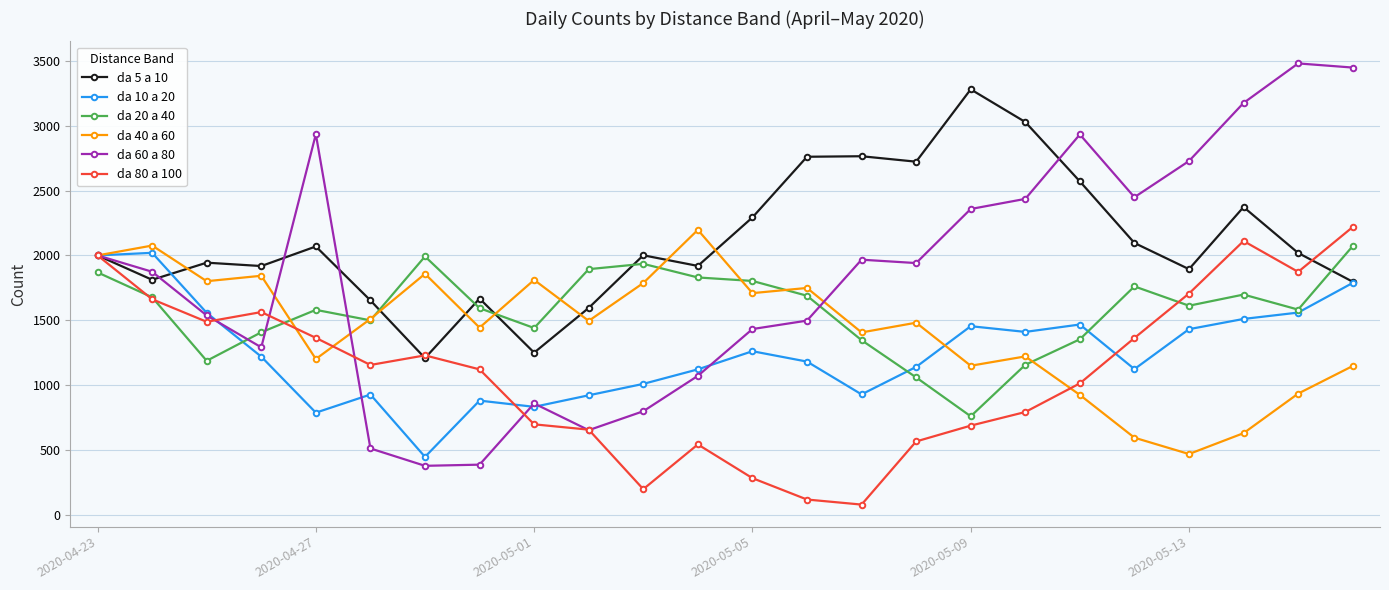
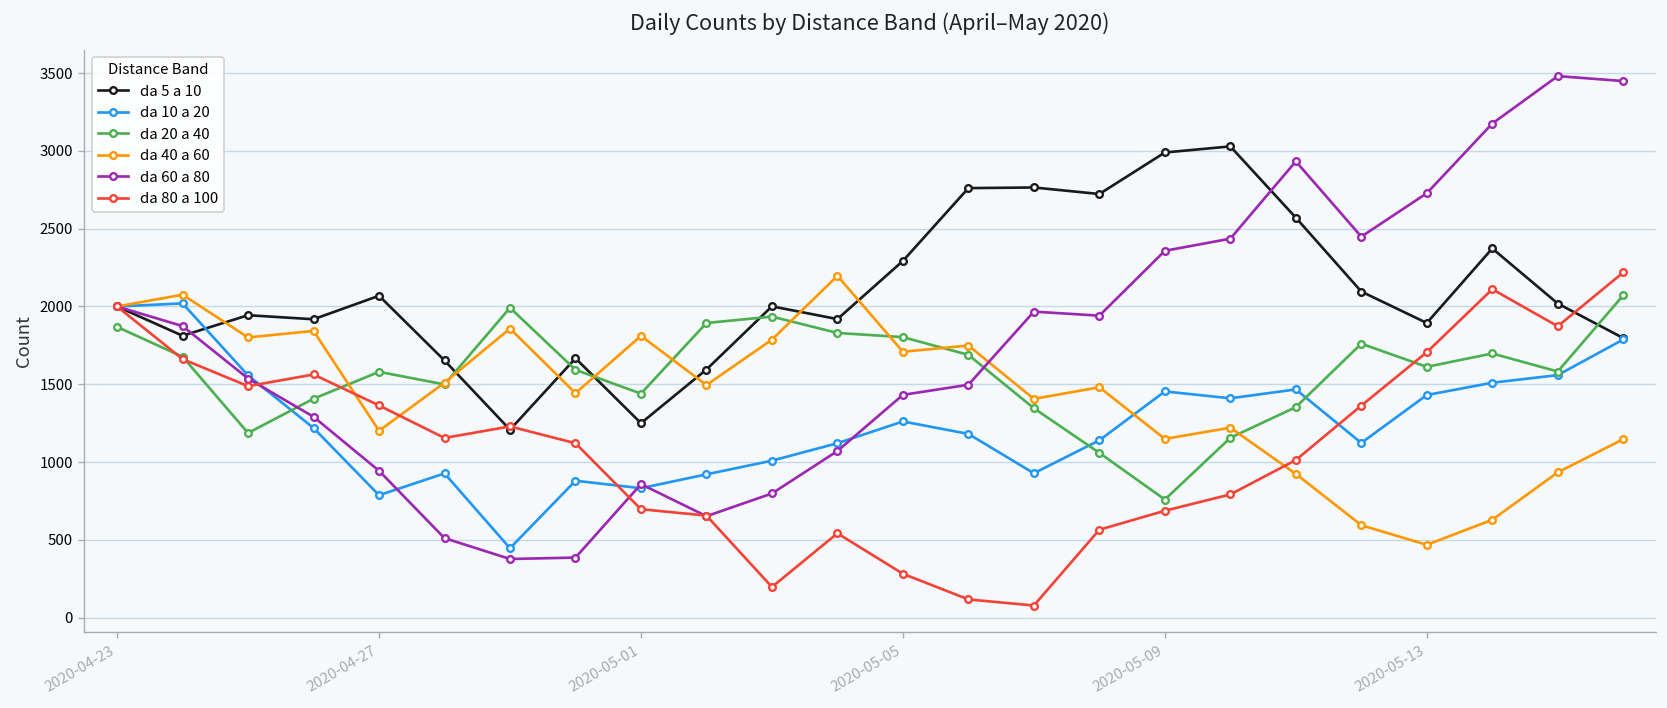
da 60 a 80, 2020-04-27: 2940 -> 940
da 5 a 10, 2020-05-09: 3280 -> 2990
